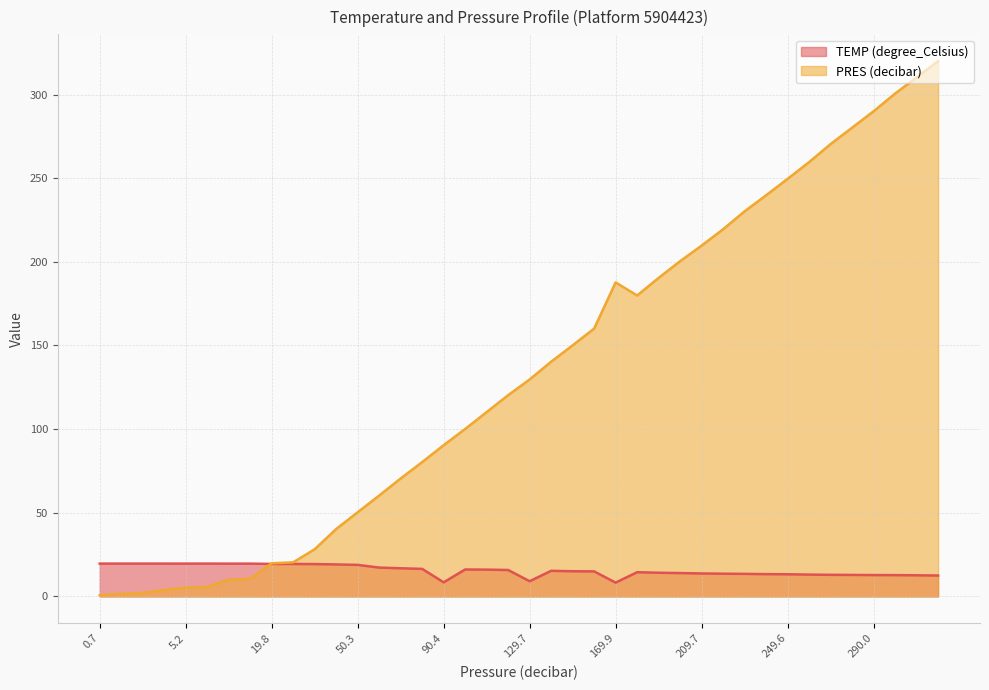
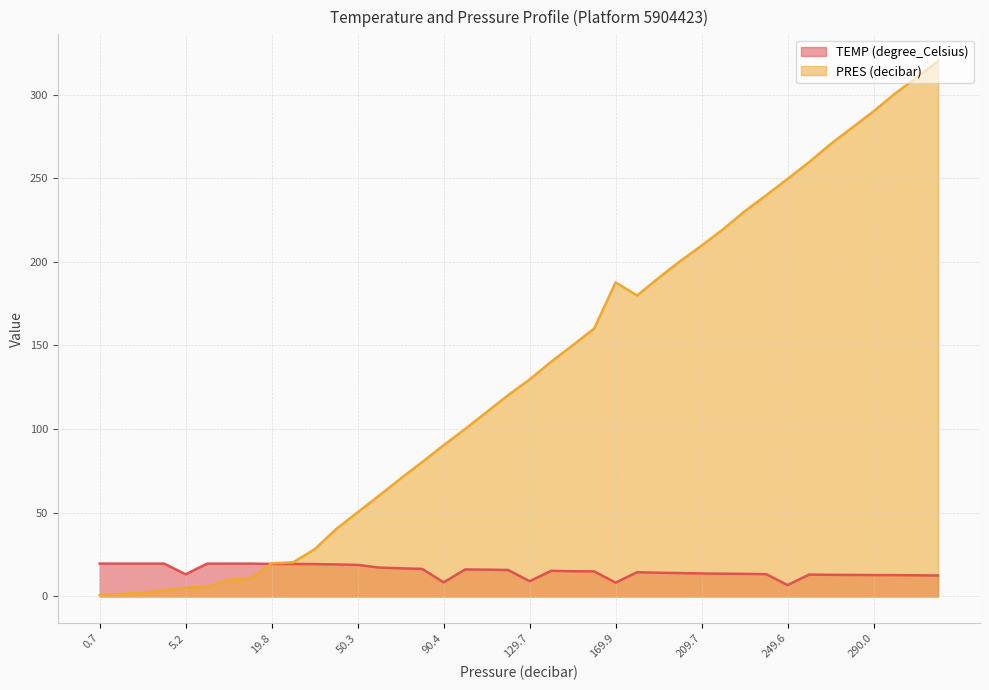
TEMP (degree_Celsius), 5.2: 20 -> 13
TEMP (degree_Celsius), 249.6: 13 -> 7
